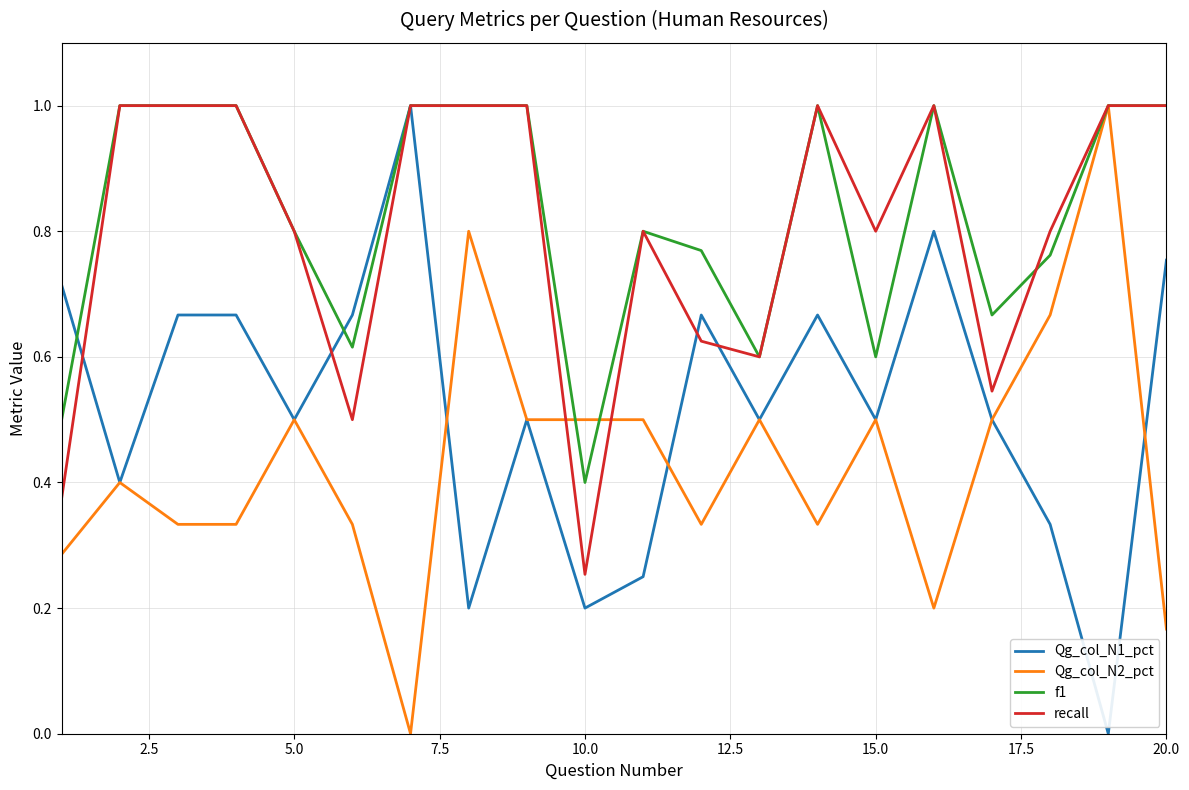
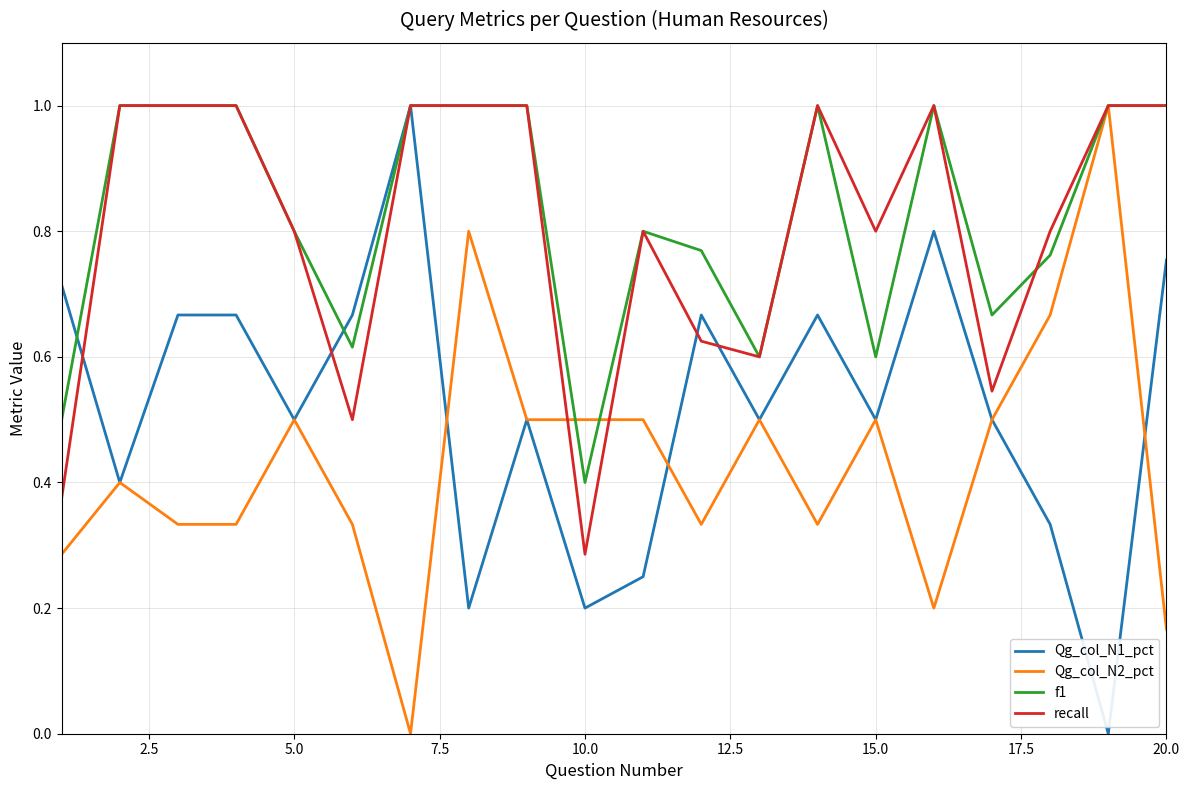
recall, 10.0: 0.25 -> 0.29
